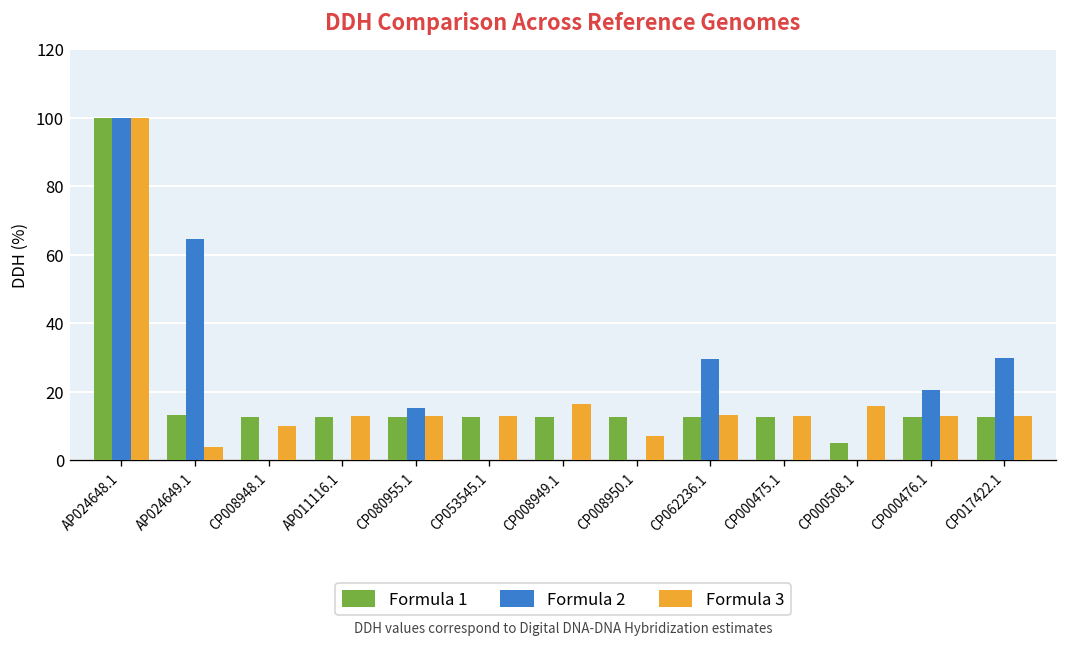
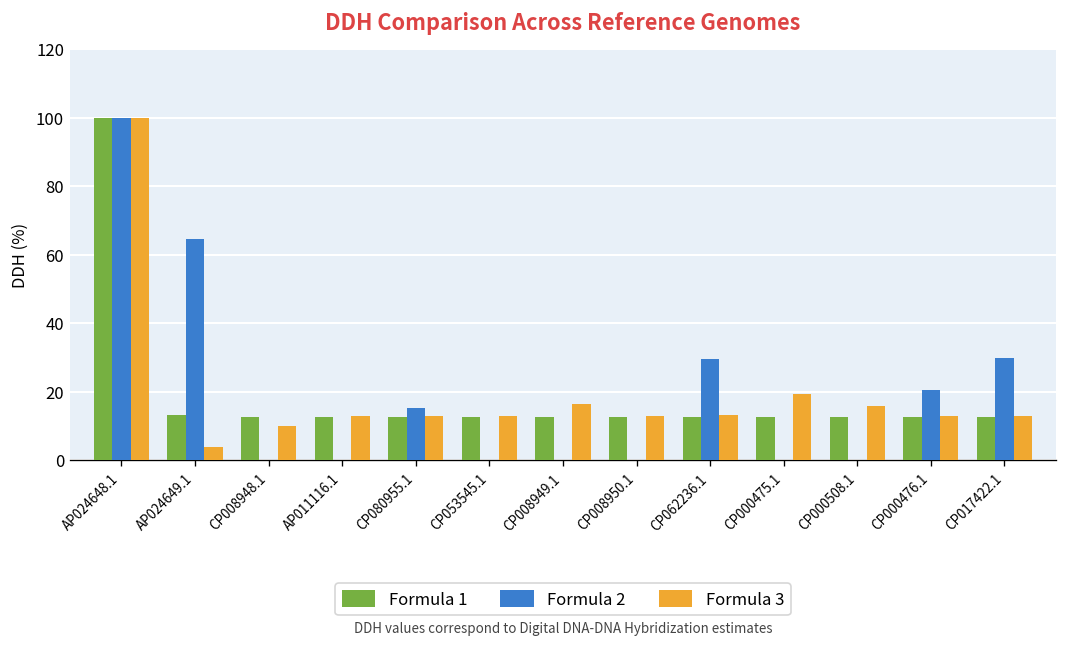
Formula 3, CP008950.1: 7 -> 13
Formula 3, CP000475.1: 13 -> 19
Formula 1, CP000508.1: 5 -> 13
